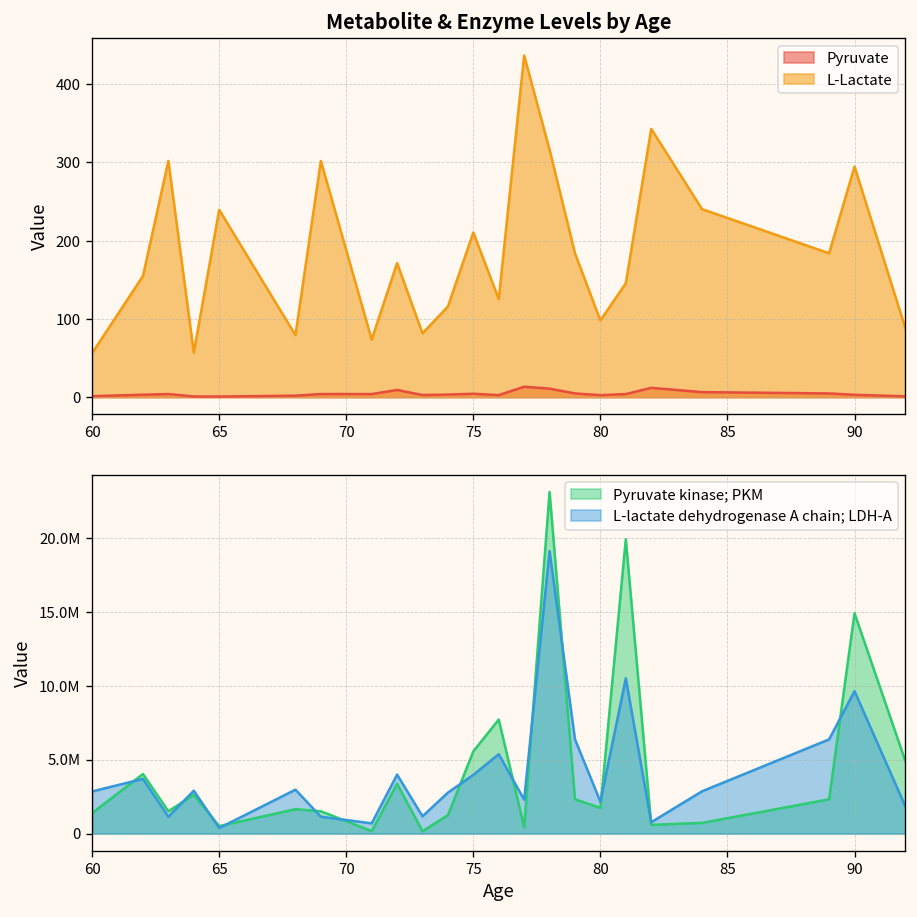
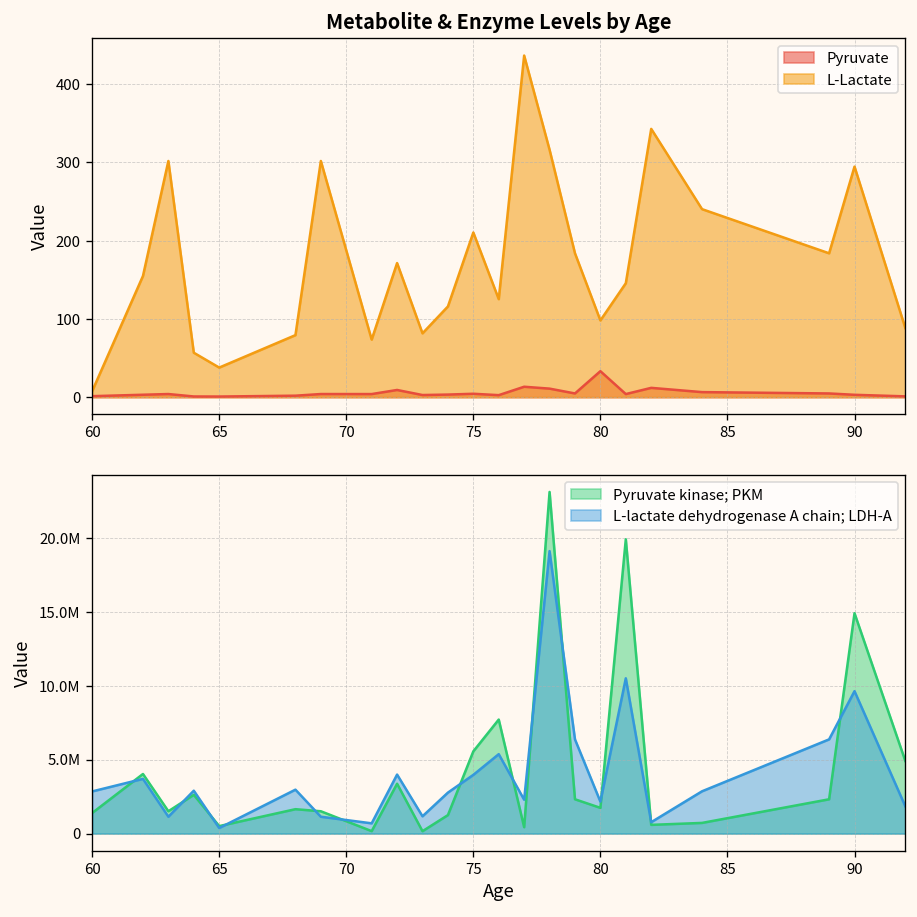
Metabolite & Enzyme Levels by Age, L-Lactate, 60: 60 -> 10
Metabolite & Enzyme Levels by Age, L-Lactate, 65: 240 -> 40
Metabolite & Enzyme Levels by Age, Pyruvate, 80: 0 -> 30
